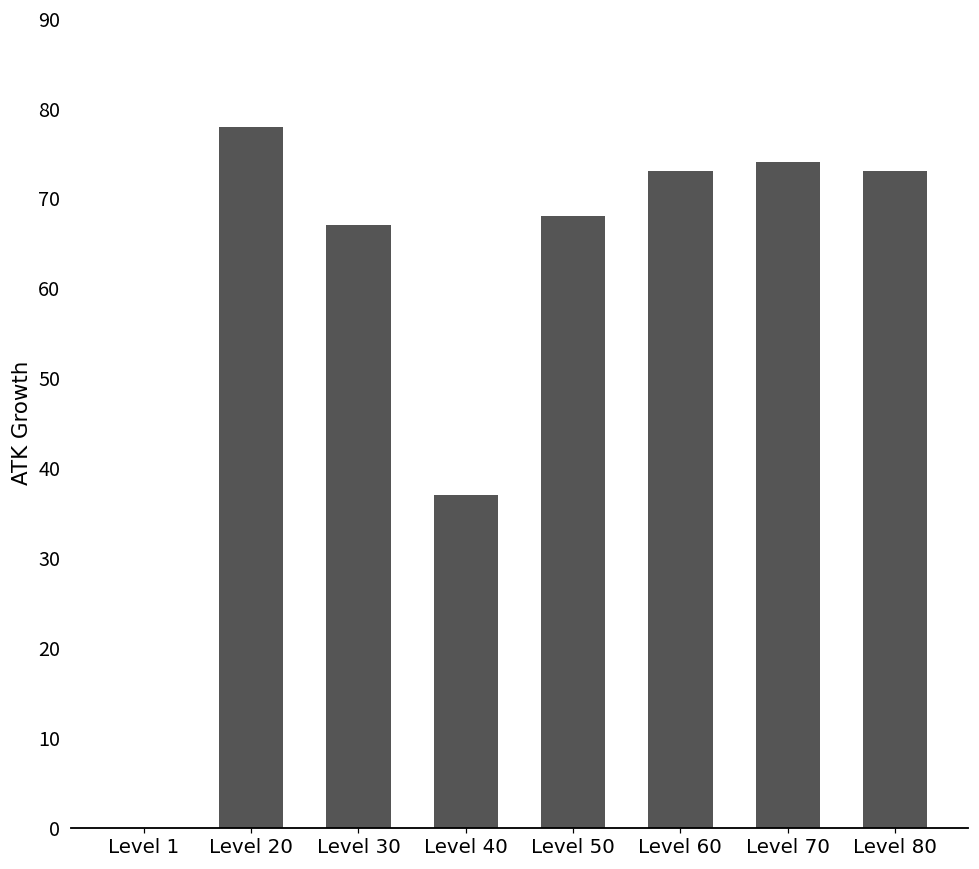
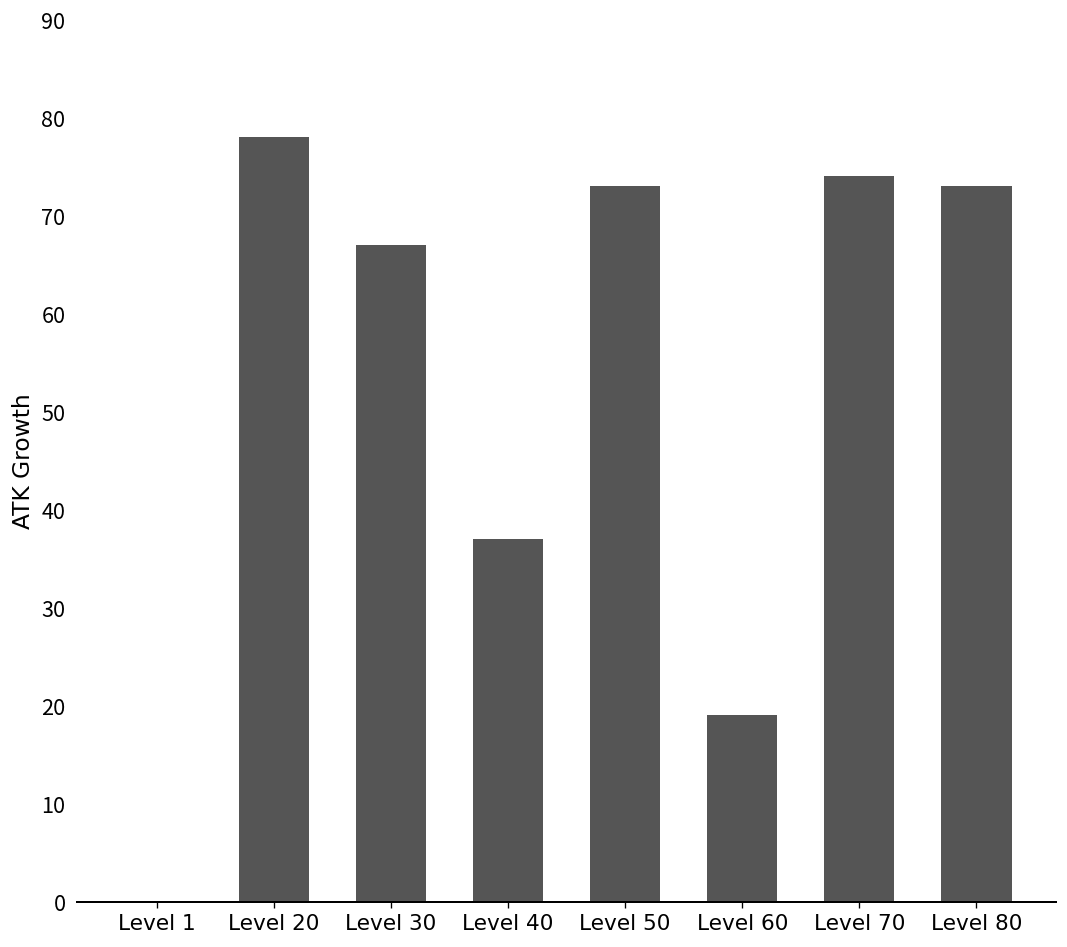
Level 50: 68 -> 73
Level 60: 73 -> 19
